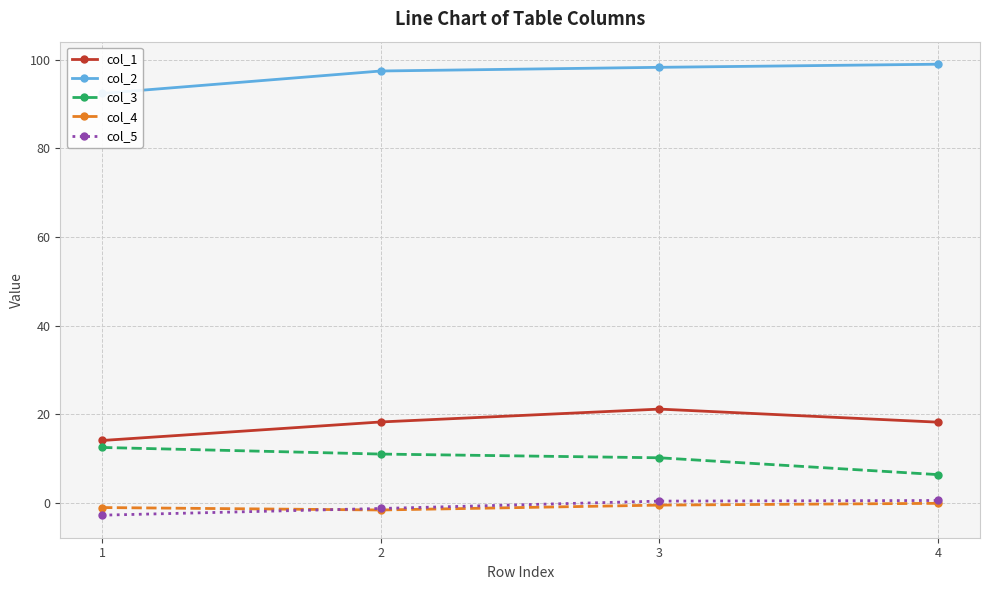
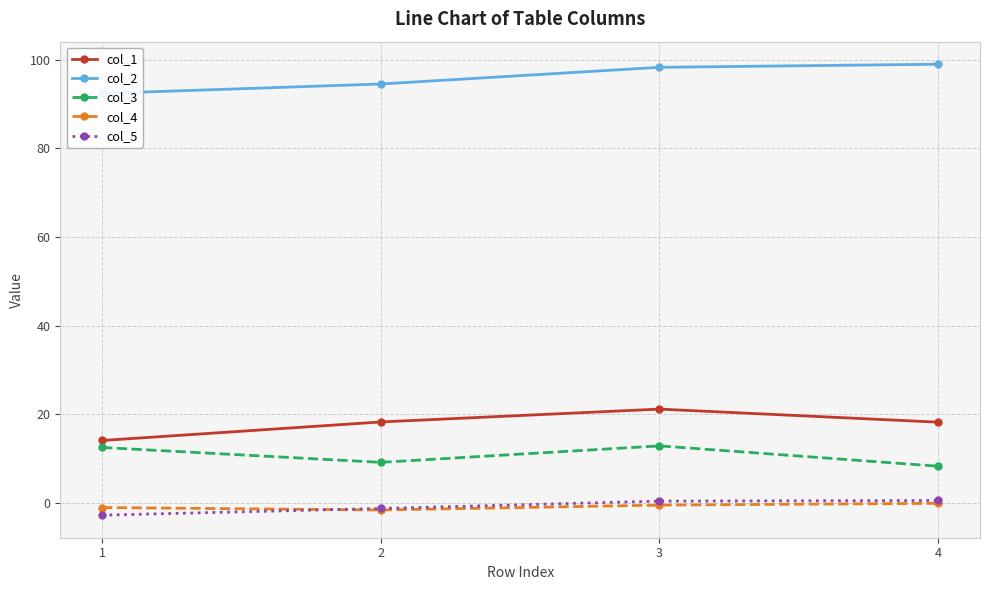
col_2, 2: 97 -> 95
col_3, 2: 11 -> 9
col_3, 3: 10 -> 13
col_3, 4: 6 -> 8
